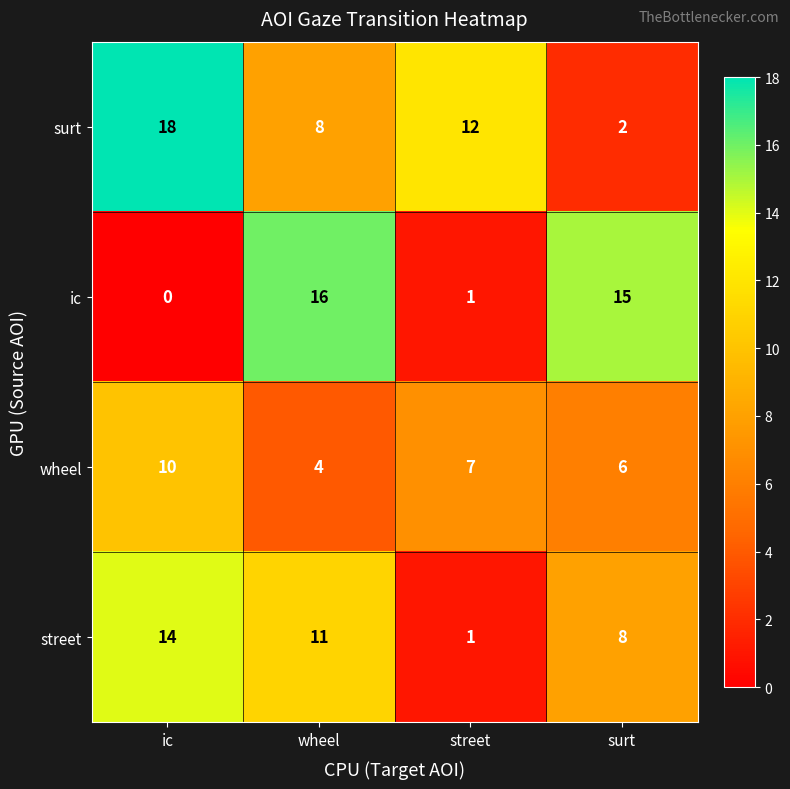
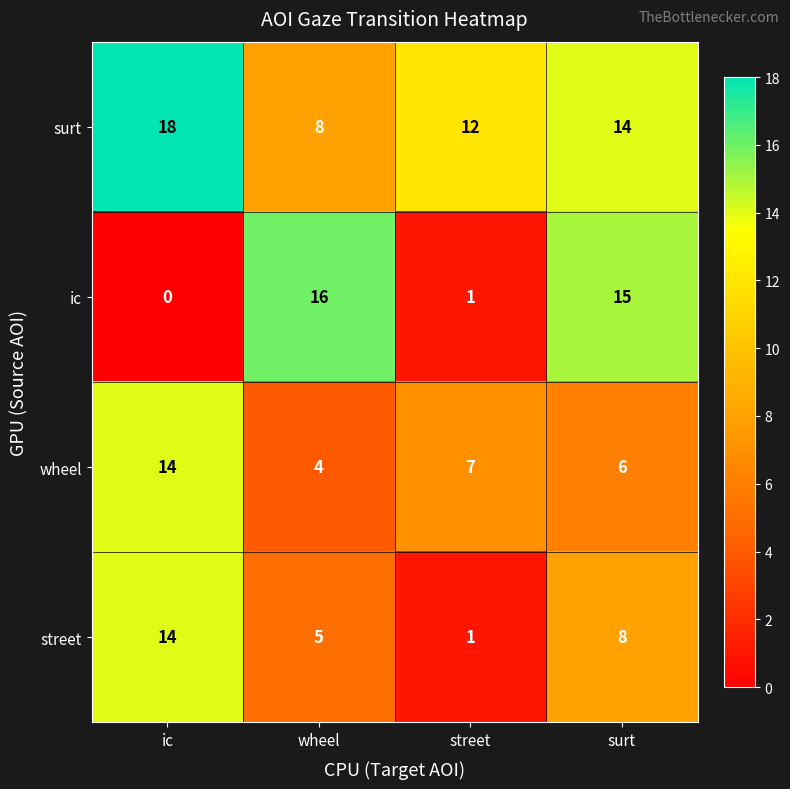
surt, surt: 2 -> 14
wheel, ic: 10 -> 14
street, wheel: 11 -> 5
